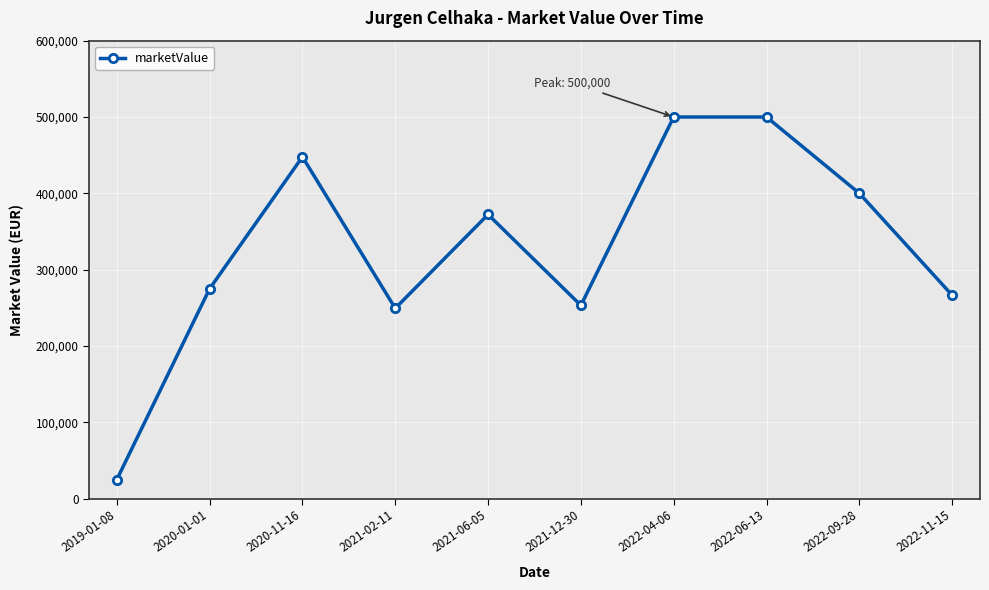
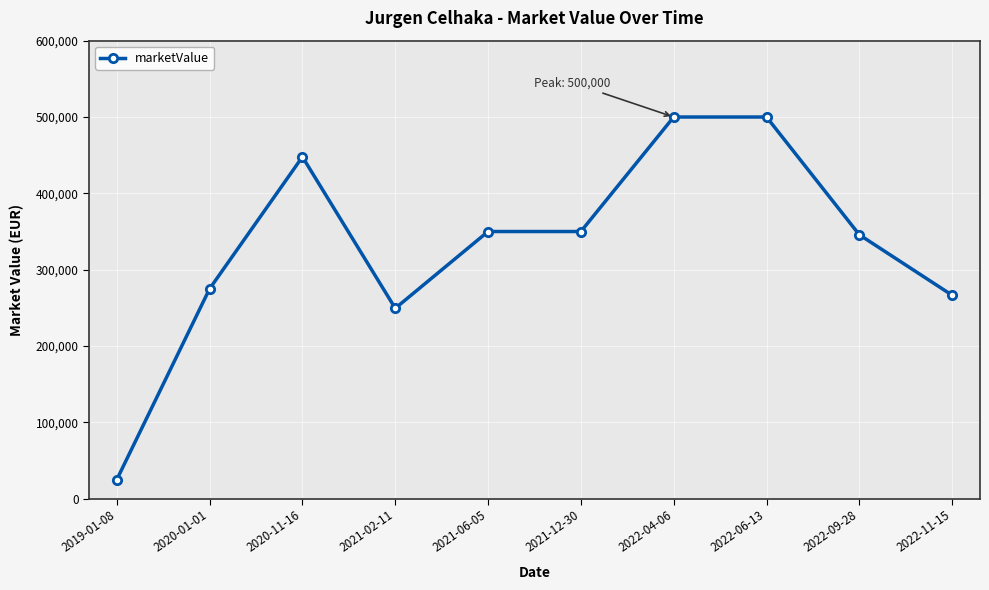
2021-06-05: 370,000 -> 350,000
2021-12-30: 250,000 -> 350,000
2022-09-28: 400,000 -> 350,000
